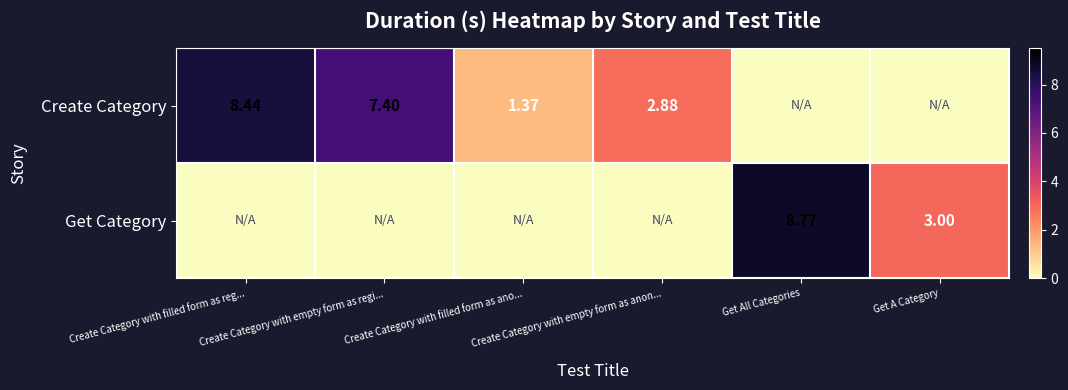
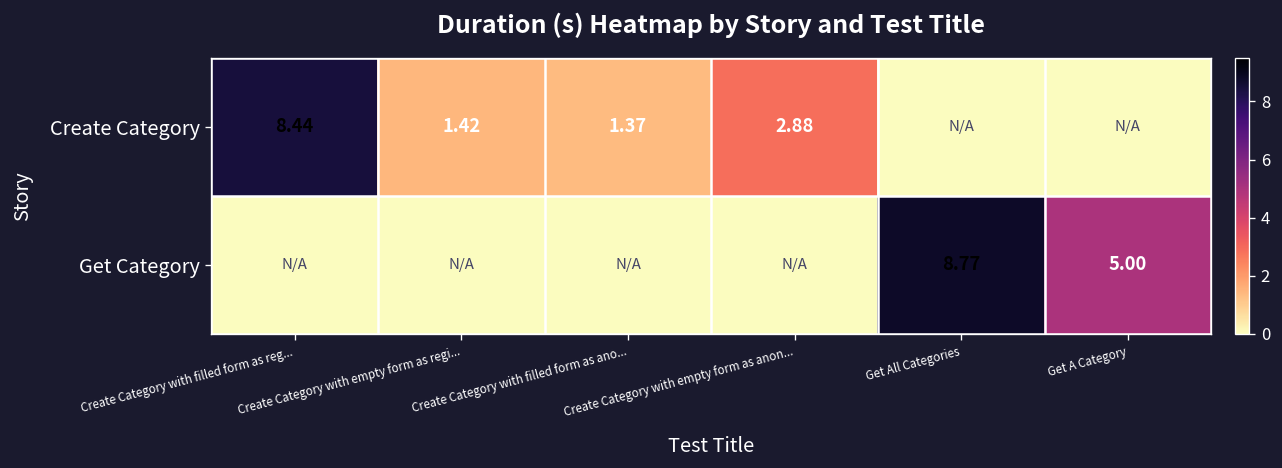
Create Category, Create Category with empty form as regi...: 7.40 -> 1.42
Get Category, Get A Category: 3.00 -> 5.00
